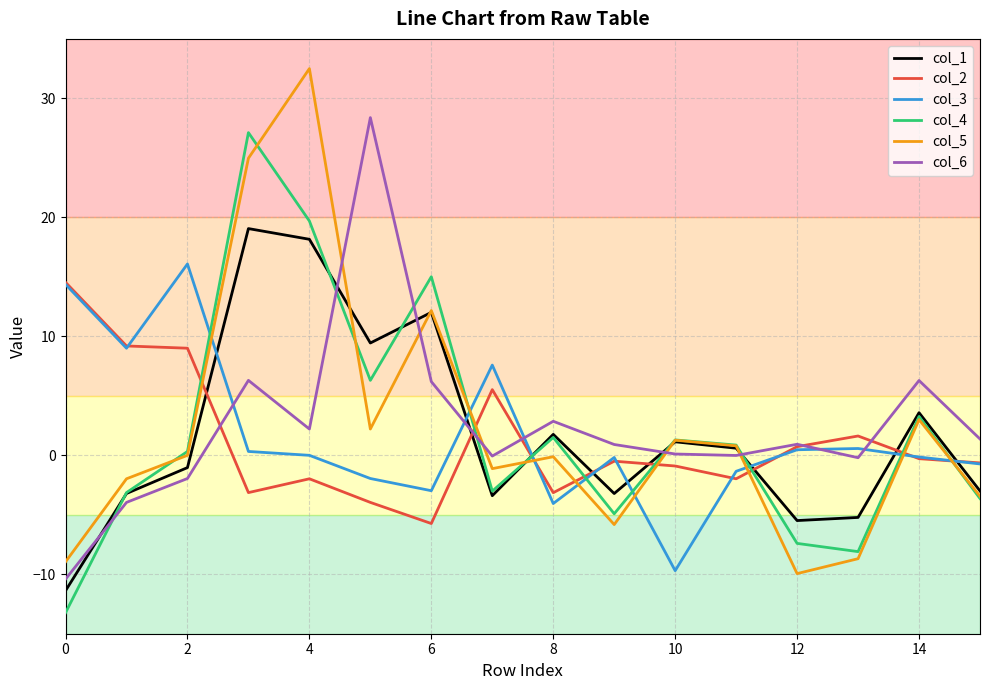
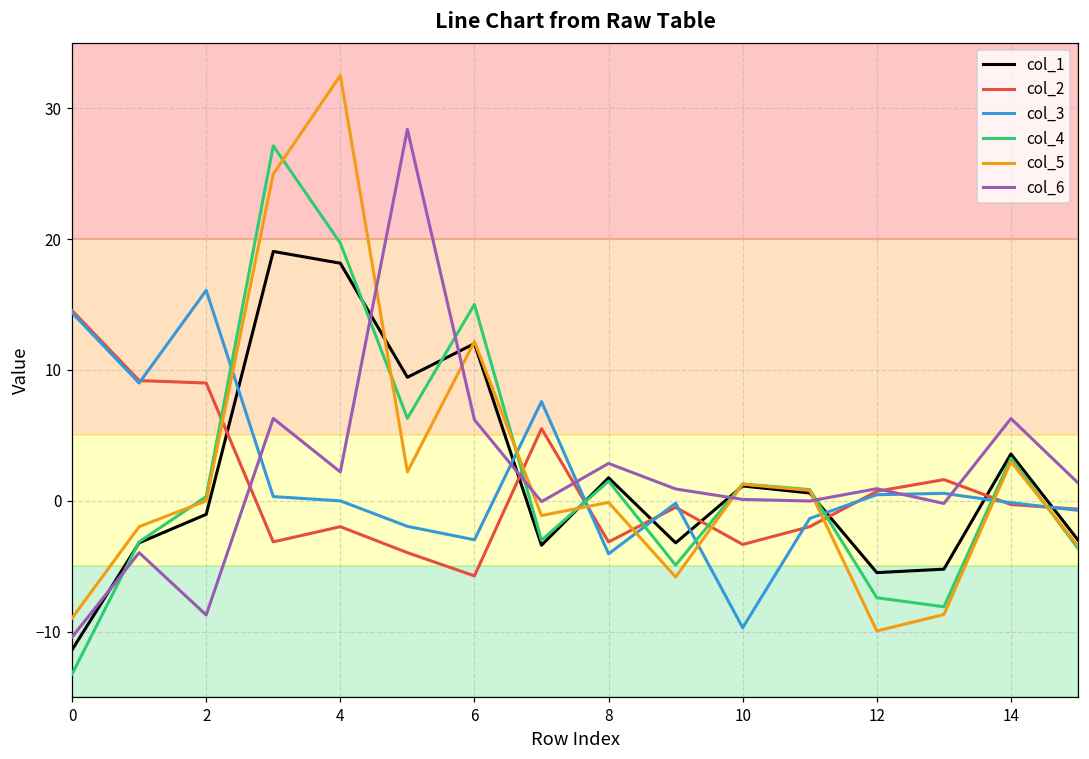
col_6, 2: -2.0 -> -8.7
col_2, 10: -0.9 -> -3.3
